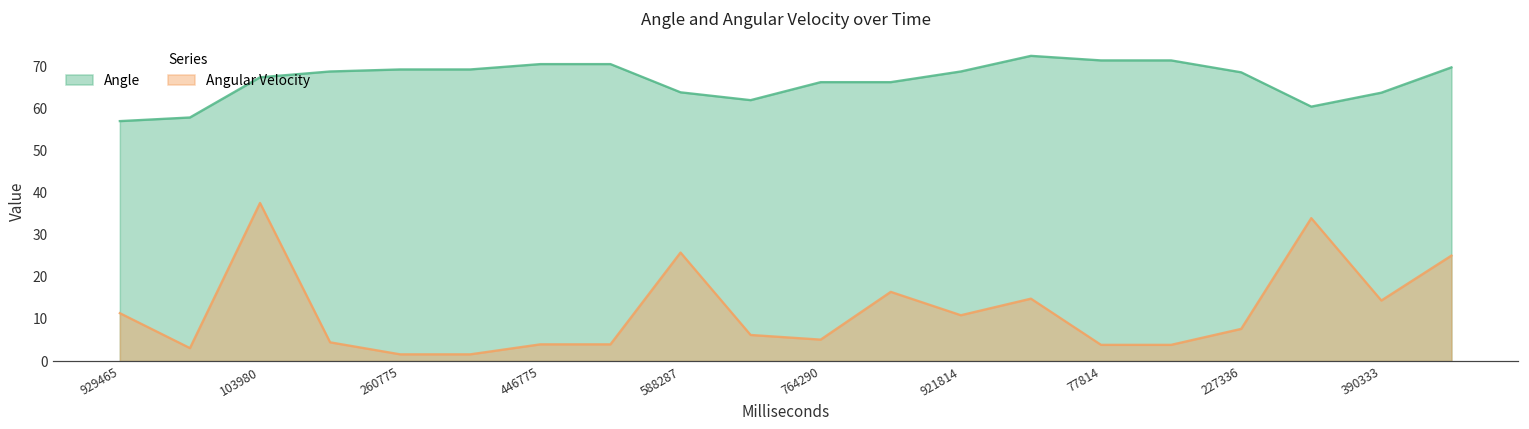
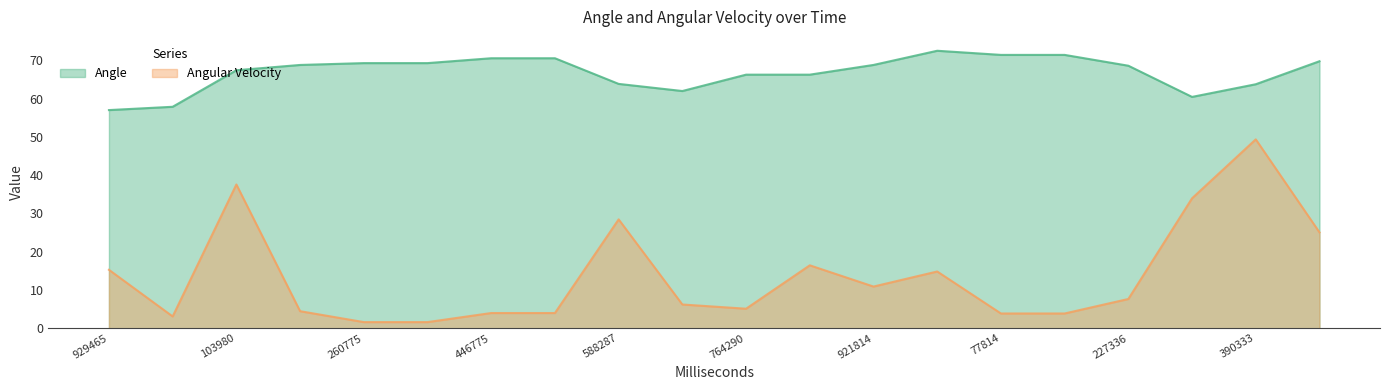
Angular Velocity, 929465: 11 -> 15
Angular Velocity, 588287: 26 -> 28
Angular Velocity, 390333: 14 -> 49
